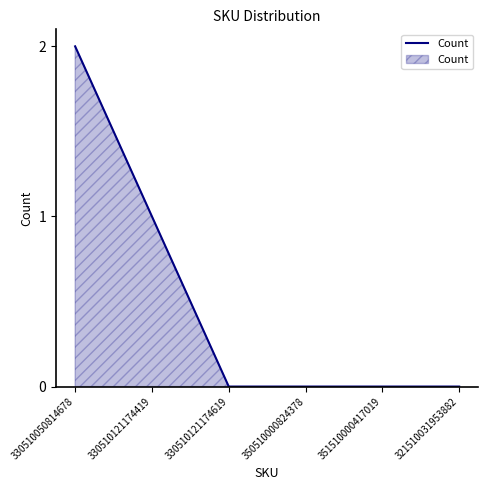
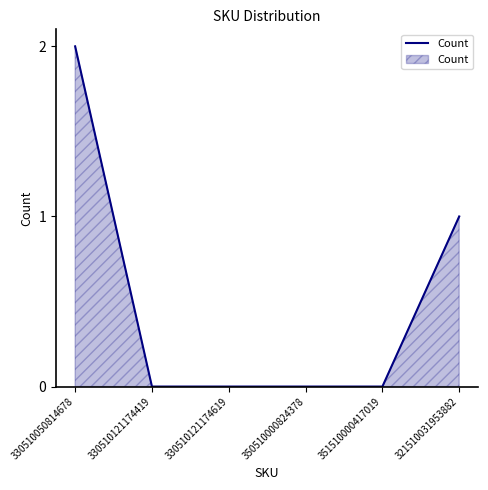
330510121174419: 1 -> 0
321510031953882: 0 -> 1
